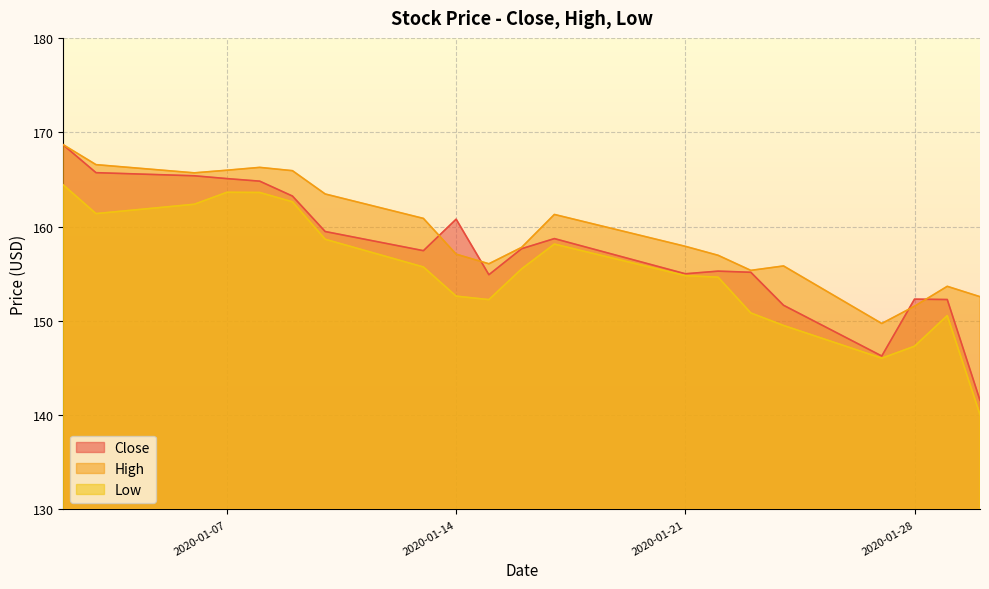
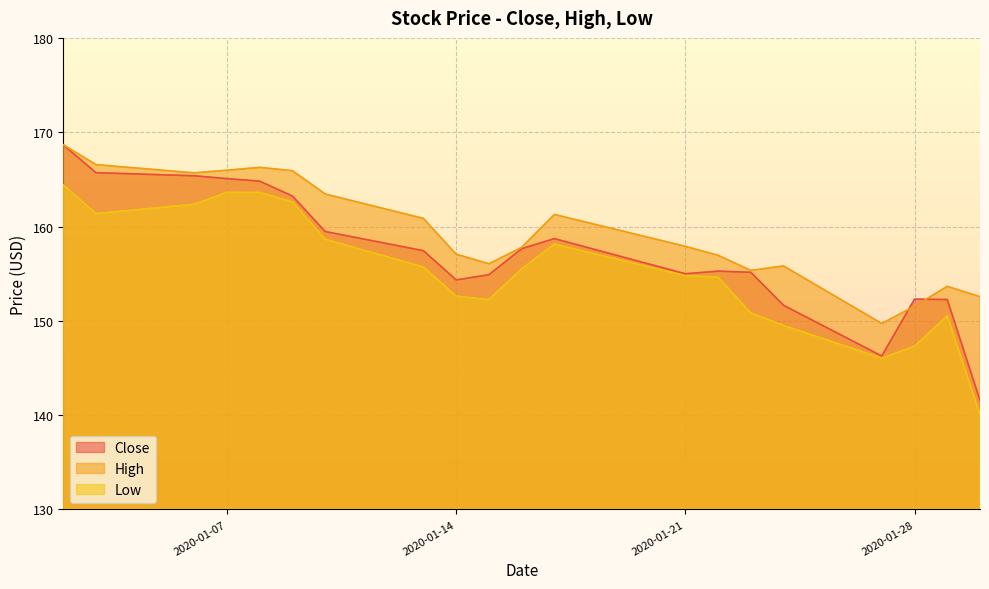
Close, 2020-01-14: 161 -> 154
